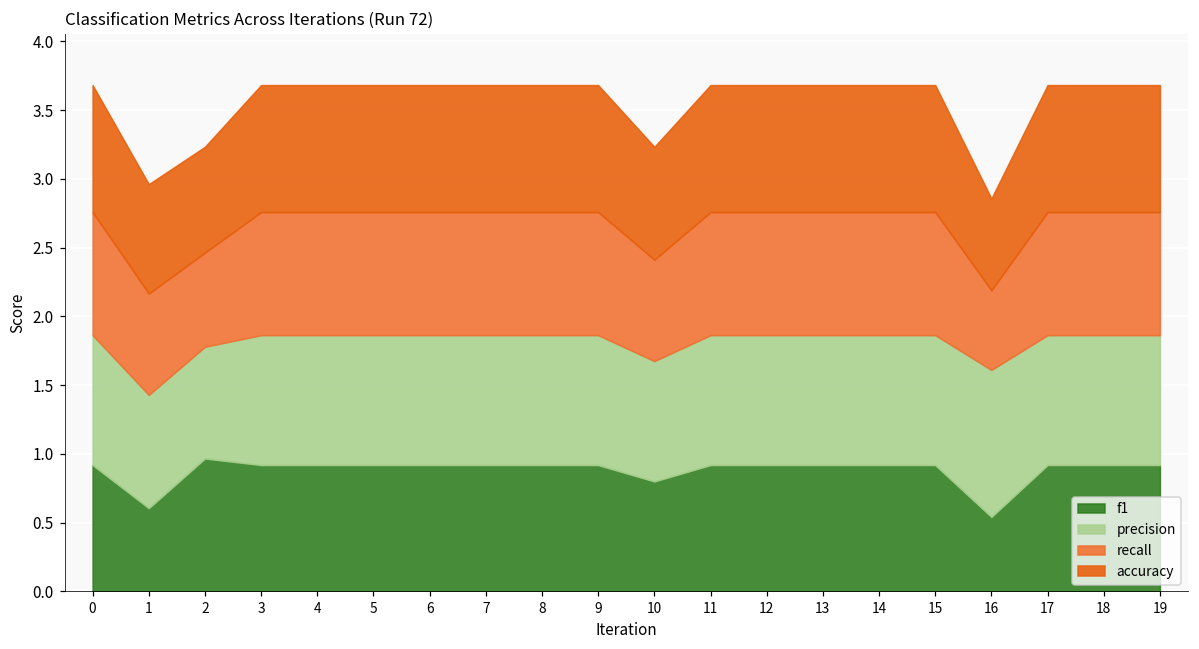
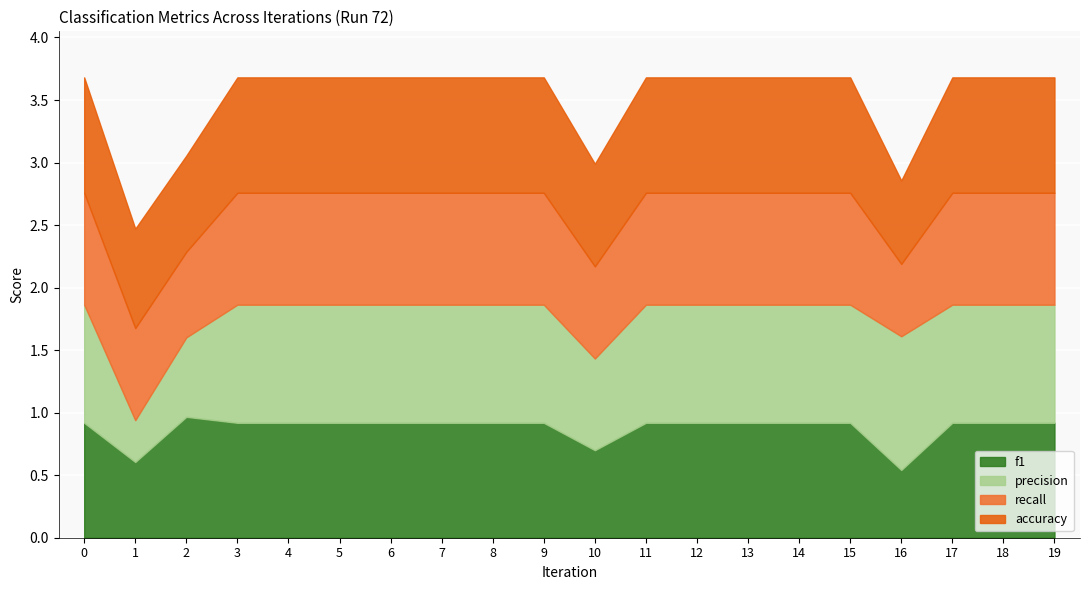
precision, 1: 0.82 -> 0.33
precision, 2: 0.81 -> 0.64
f1, 10: 0.8 -> 0.7
precision, 10: 0.88 -> 0.73
